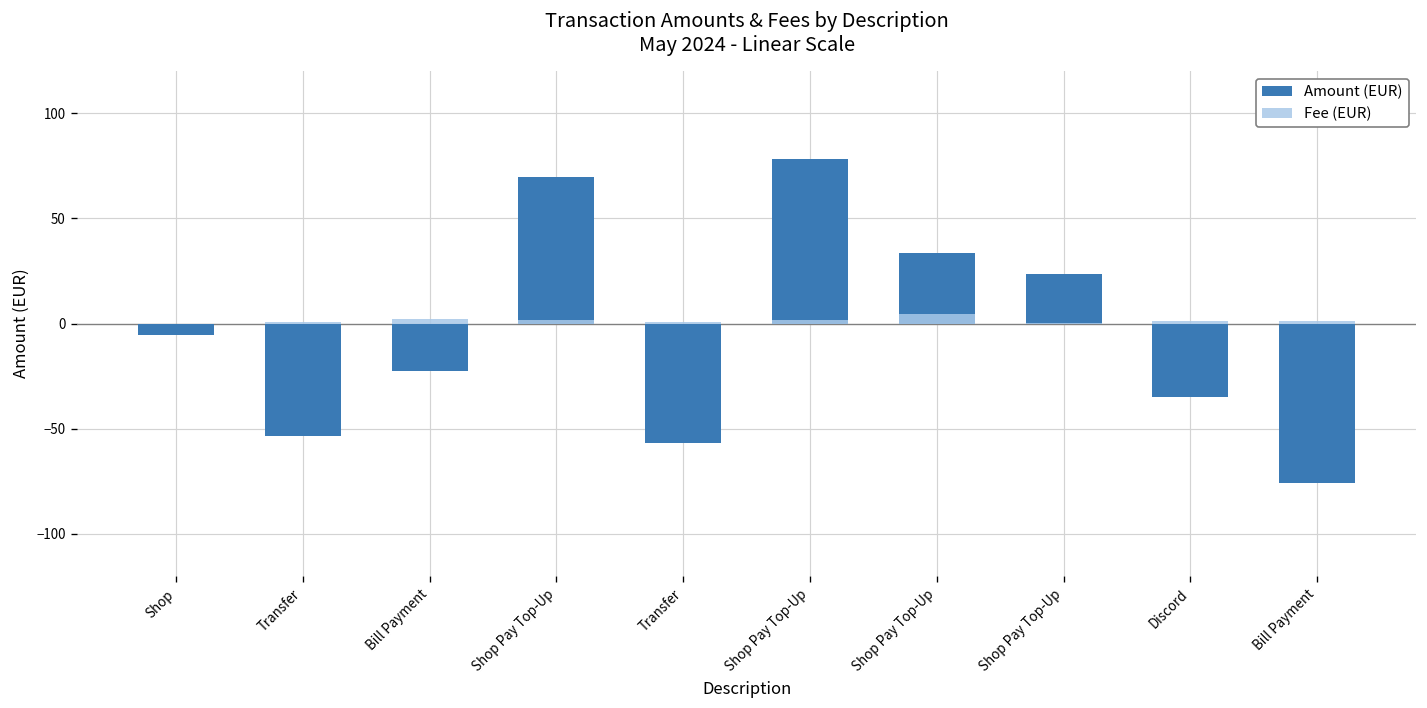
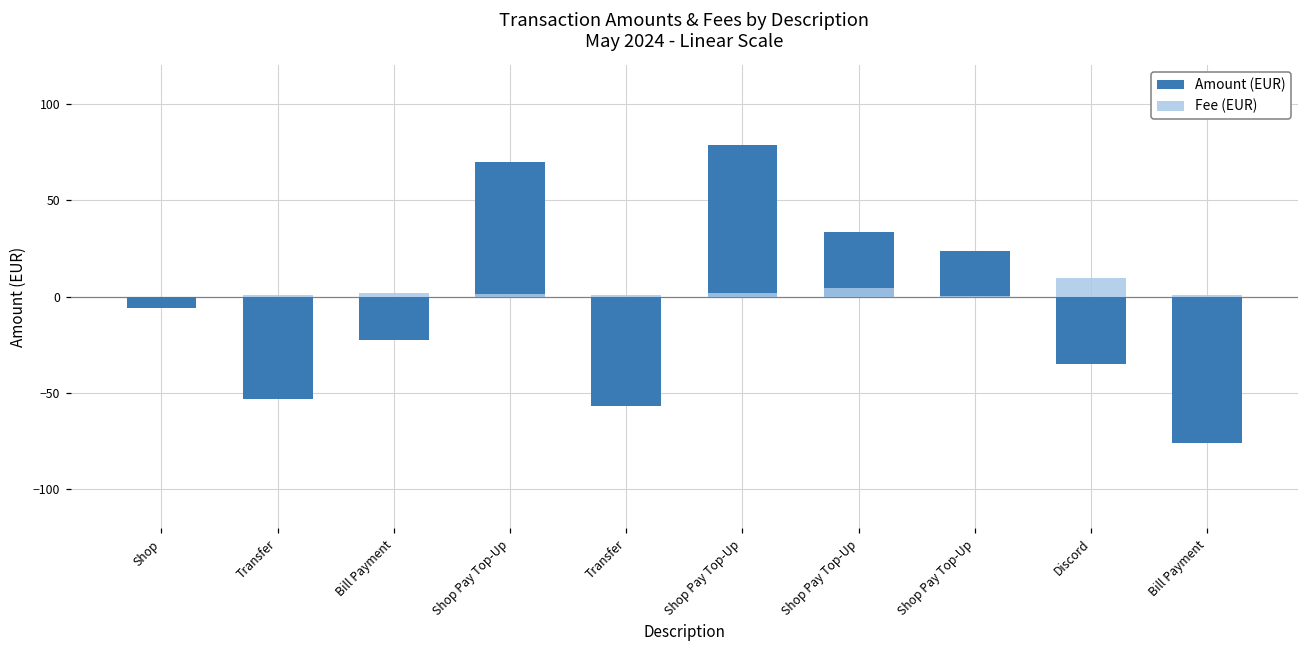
Fee (EUR), Discord: 1 -> 10
